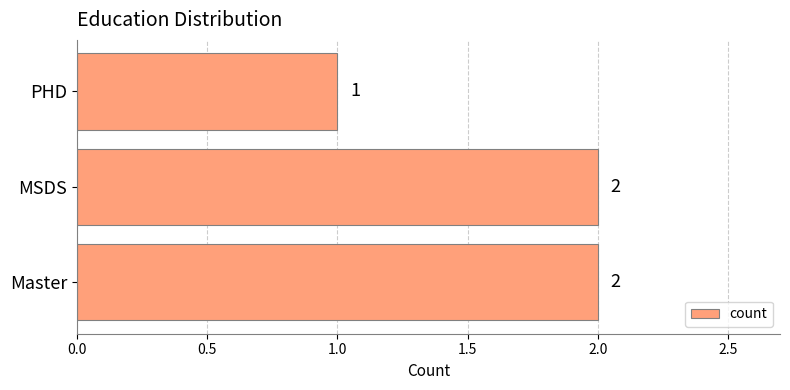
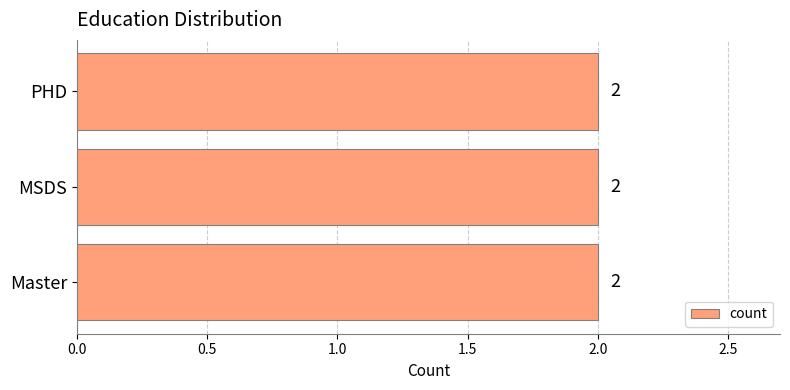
PHD: 1 -> 2
